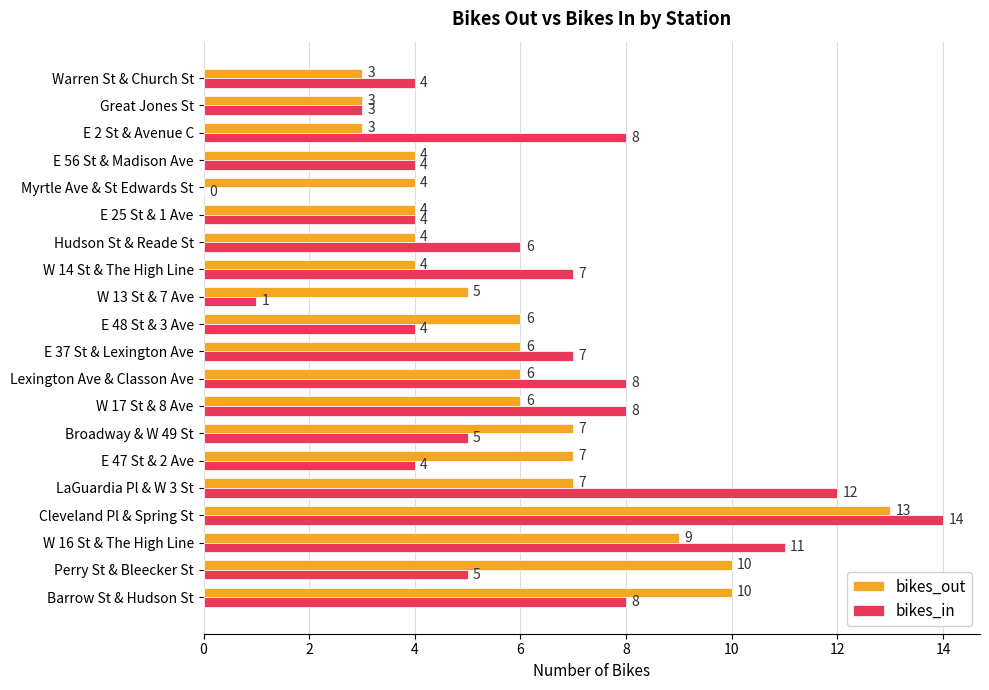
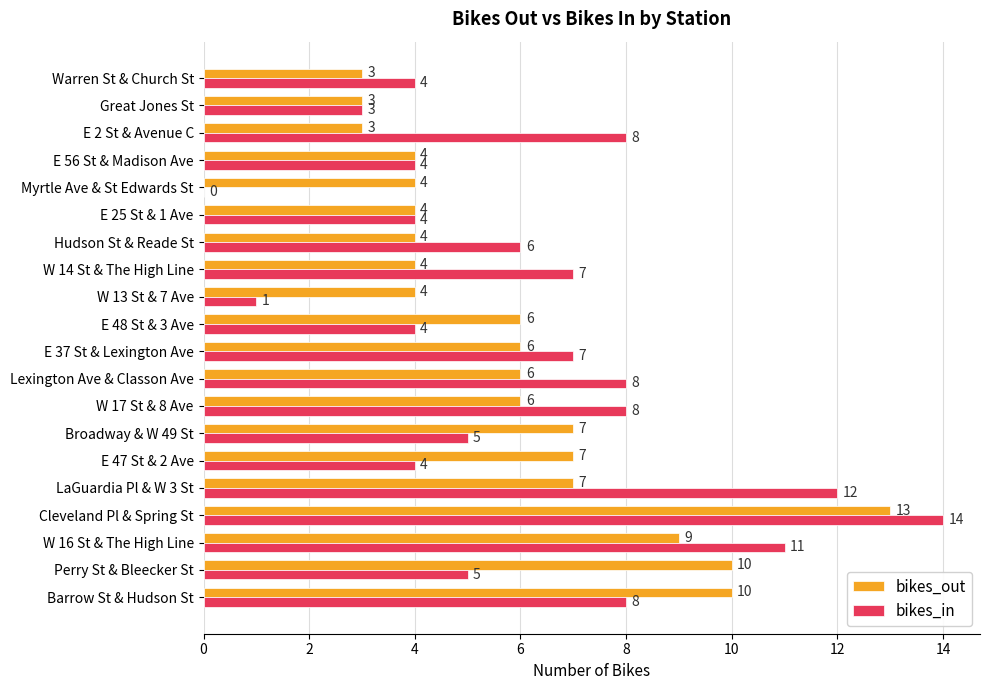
bikes_out, W 13 St & 7 Ave: 5 -> 4
